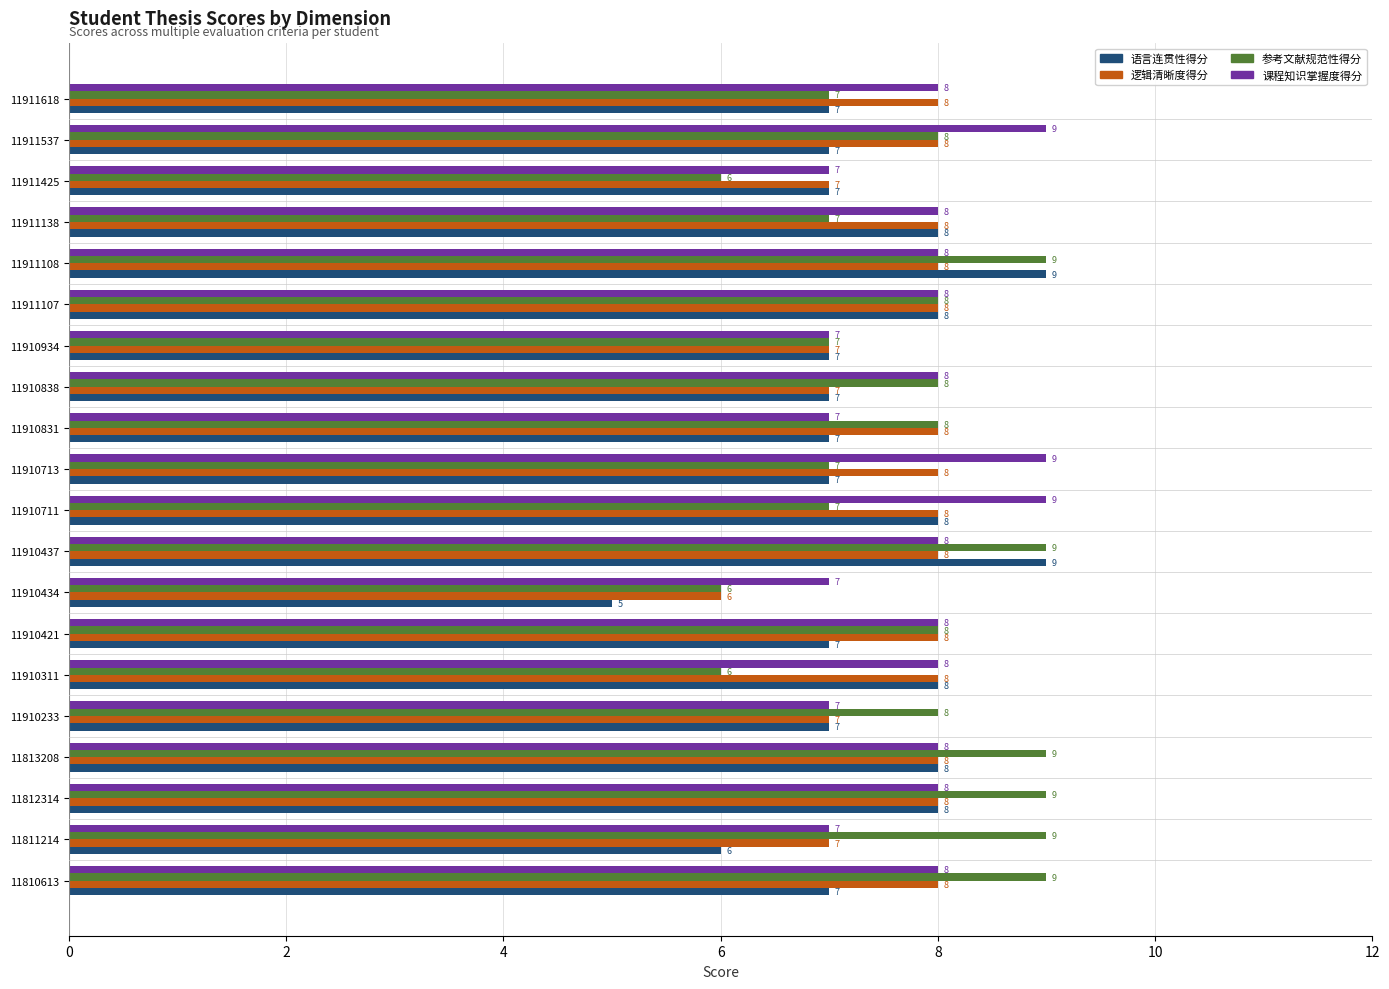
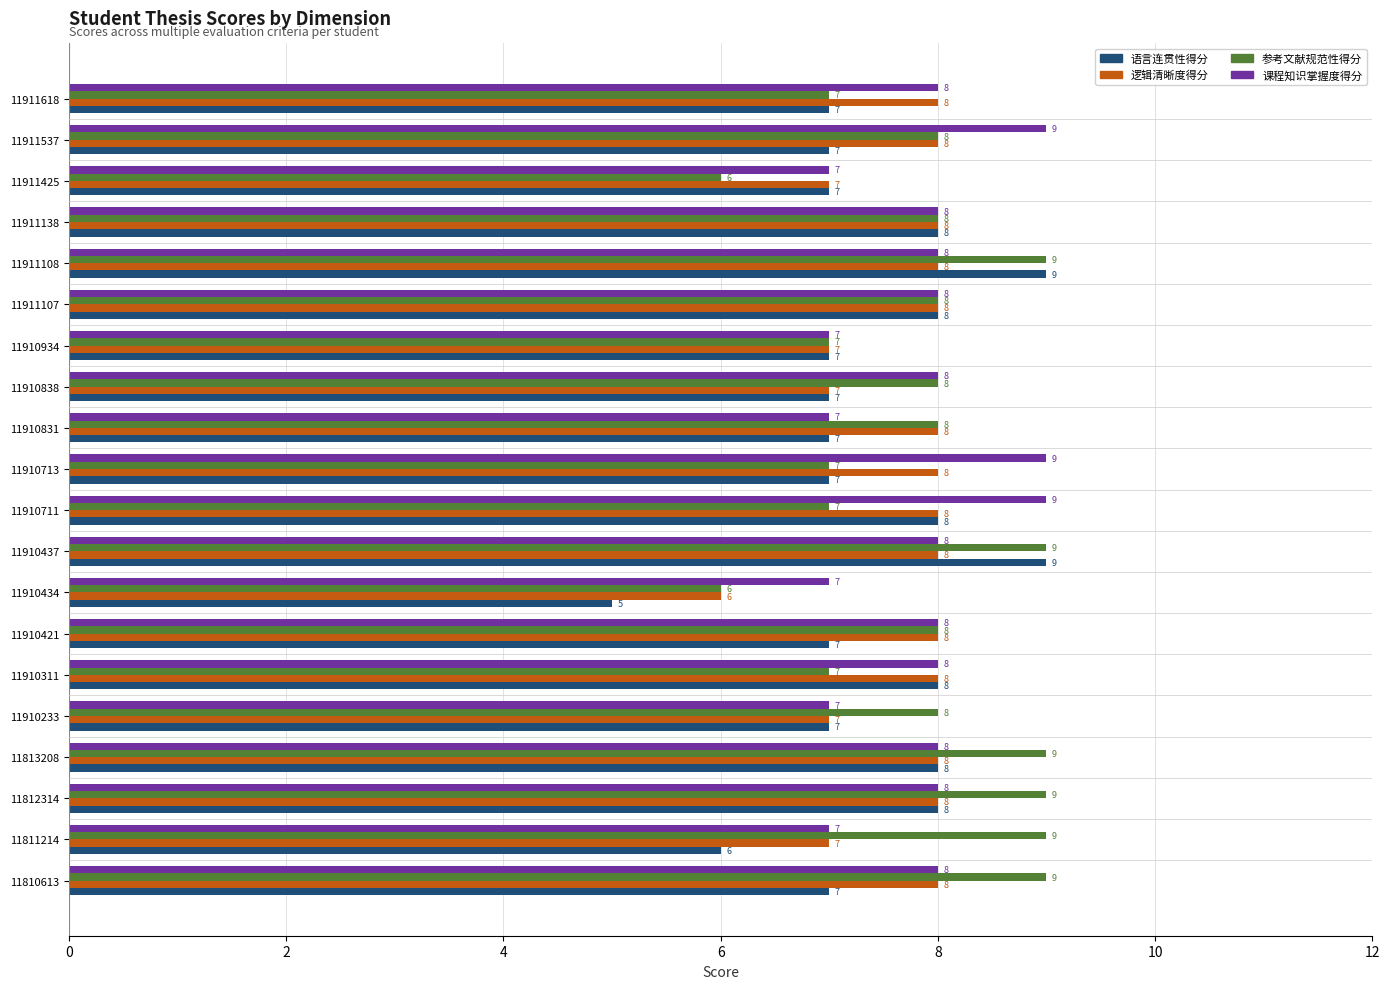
参考文献规范性得分, 11911138: 7 -> 8
参考文献规范性得分, 11910311: 6 -> 7
